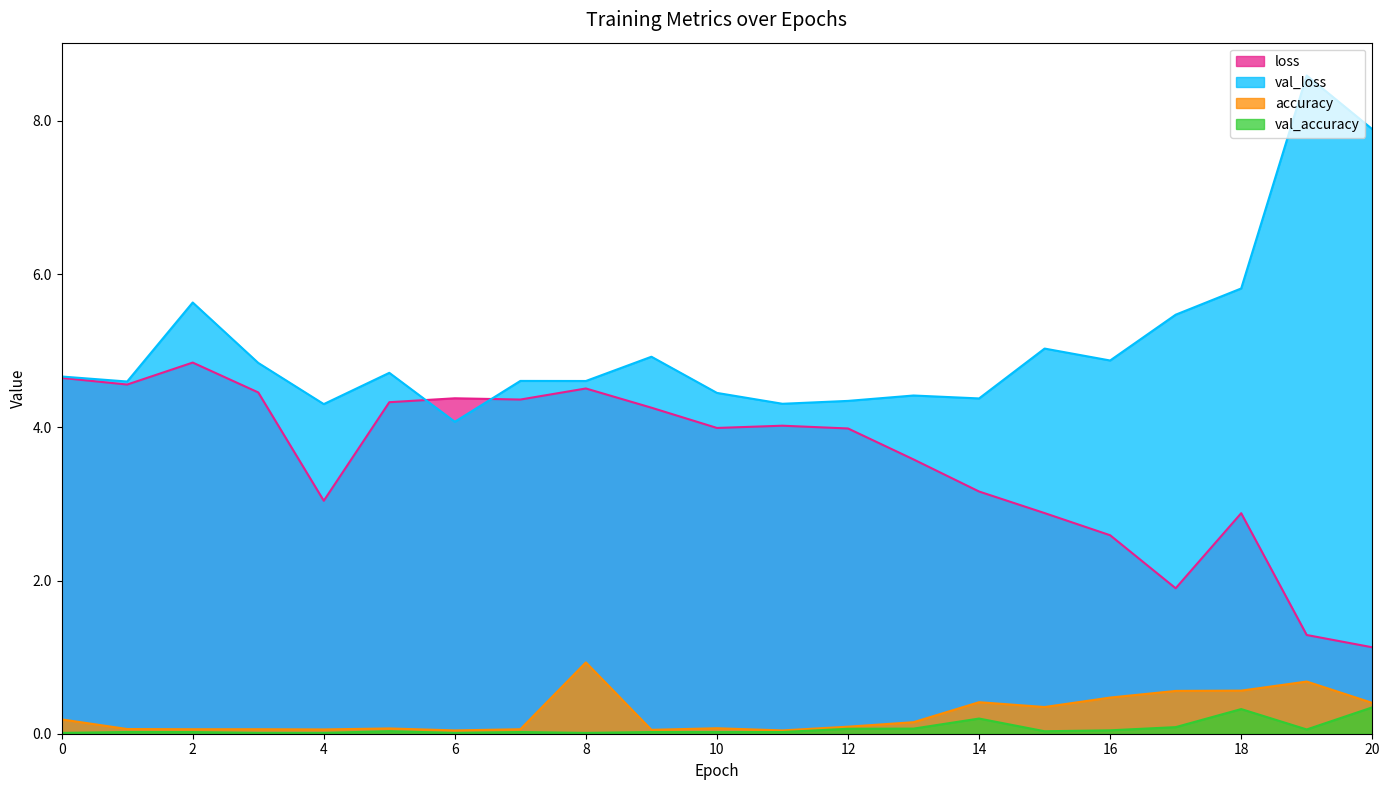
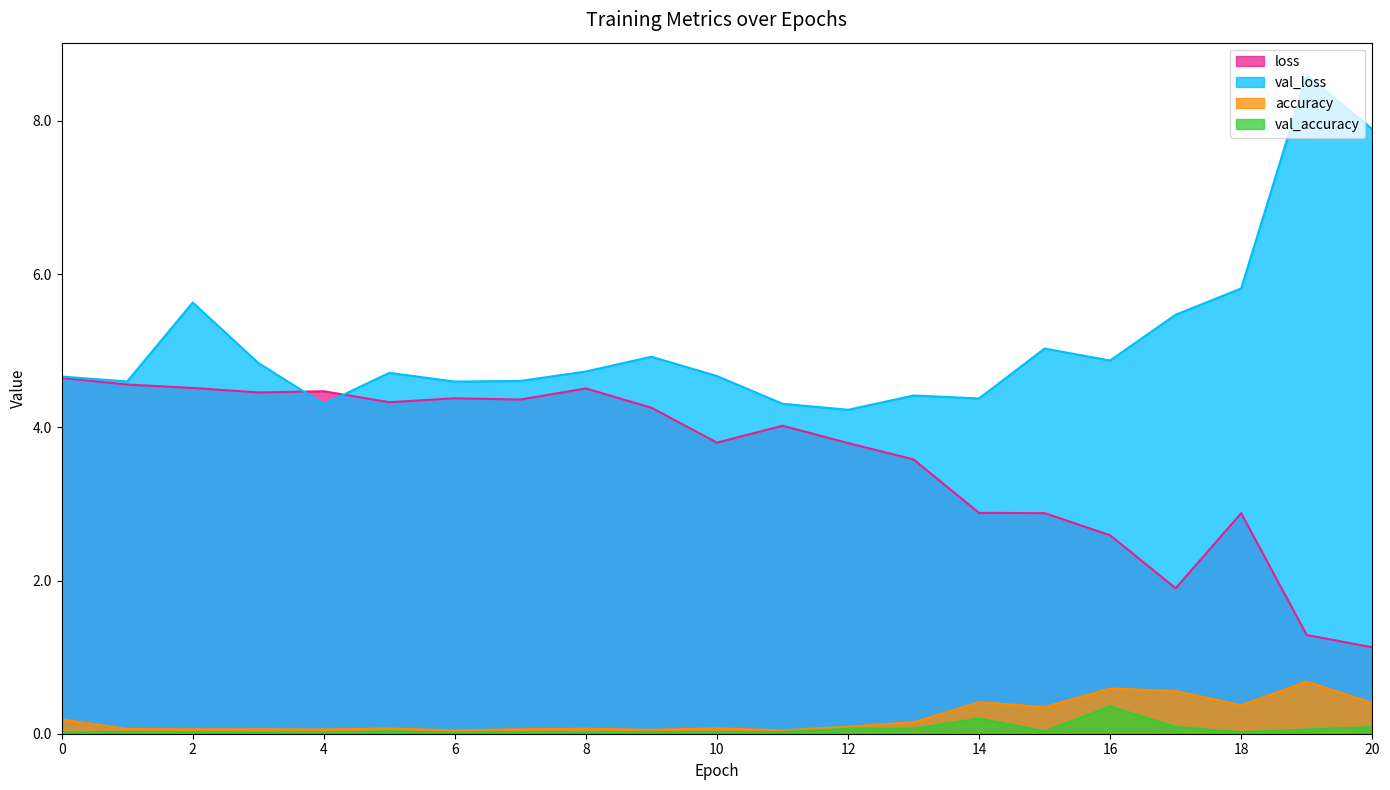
loss, 2: 4.8 -> 4.5
loss, 4: 3.0 -> 4.5
val_loss, 6: 4.1 -> 4.6
val_loss, 8: 4.6 -> 4.7
accuracy, 8: 0.9 -> 0.1
loss, 10: 4.0 -> 3.8
val_loss, 10: 4.4 -> 4.7
loss, 12: 4.0 -> 3.8
val_loss, 12: 4.3 -> 4.2
loss, 14: 3.2 -> 2.9
accuracy, 16: 0.5 -> 0.6
val_accuracy, 16: 0.0 -> 0.4
accuracy, 18: 0.6 -> 0.4
val_accuracy, 18: 0.3 -> 0.0
val_accuracy, 20: 0.3 -> 0.1
